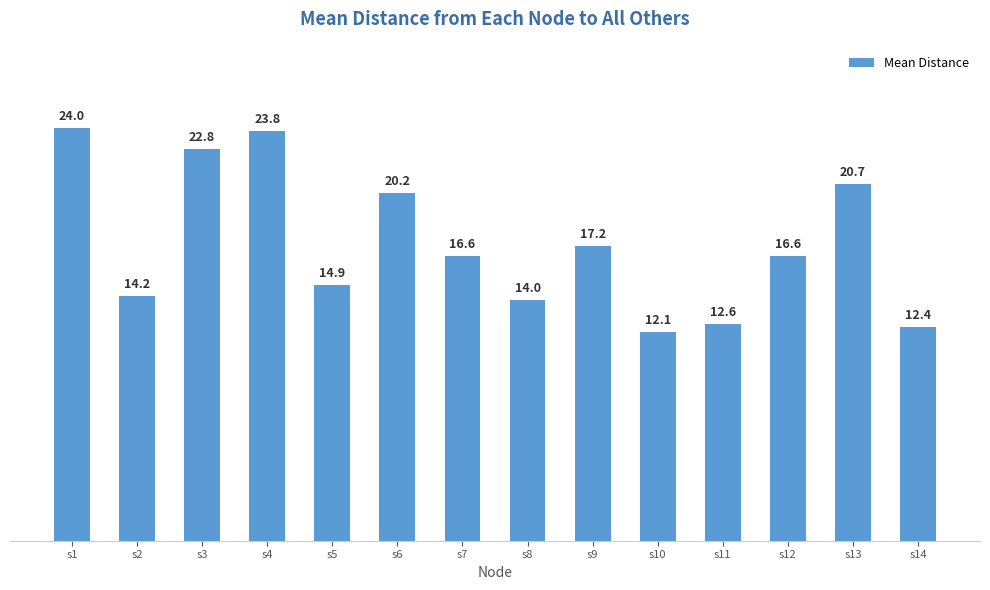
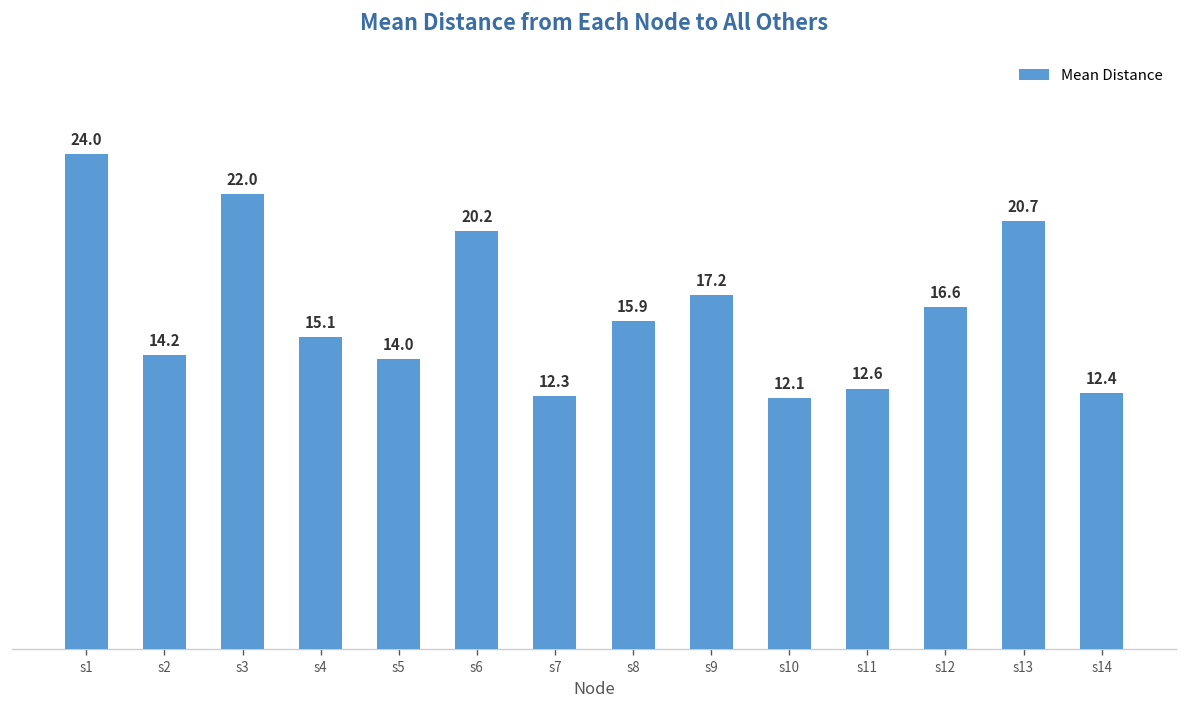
s3: 22.8 -> 22.0
s4: 23.8 -> 15.1
s5: 14.9 -> 14.0
s7: 16.6 -> 12.3
s8: 14.0 -> 15.9
